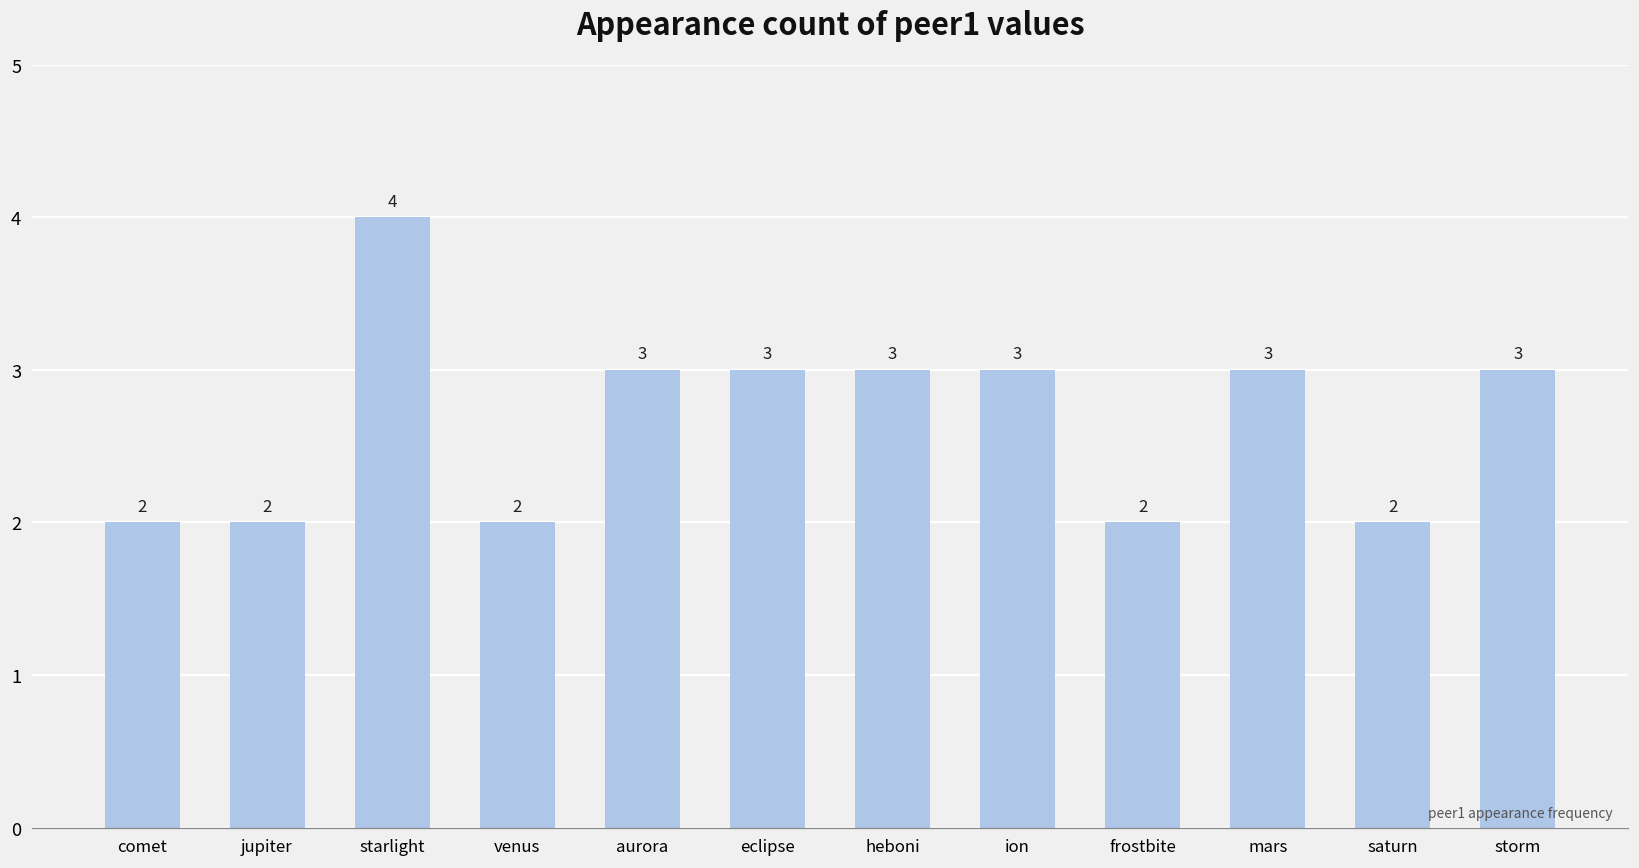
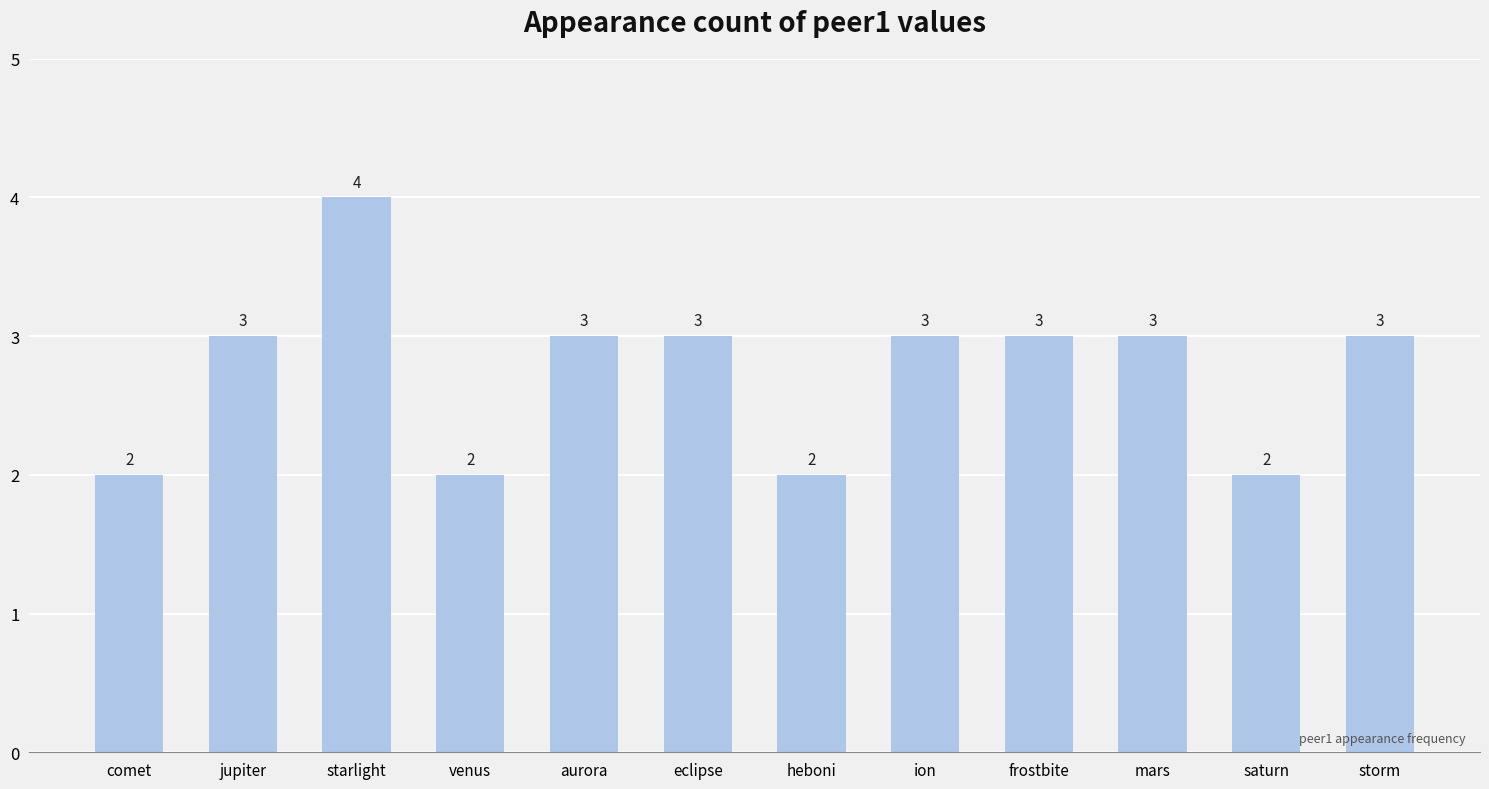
jupiter: 2 -> 3
heboni: 3 -> 2
frostbite: 2 -> 3
